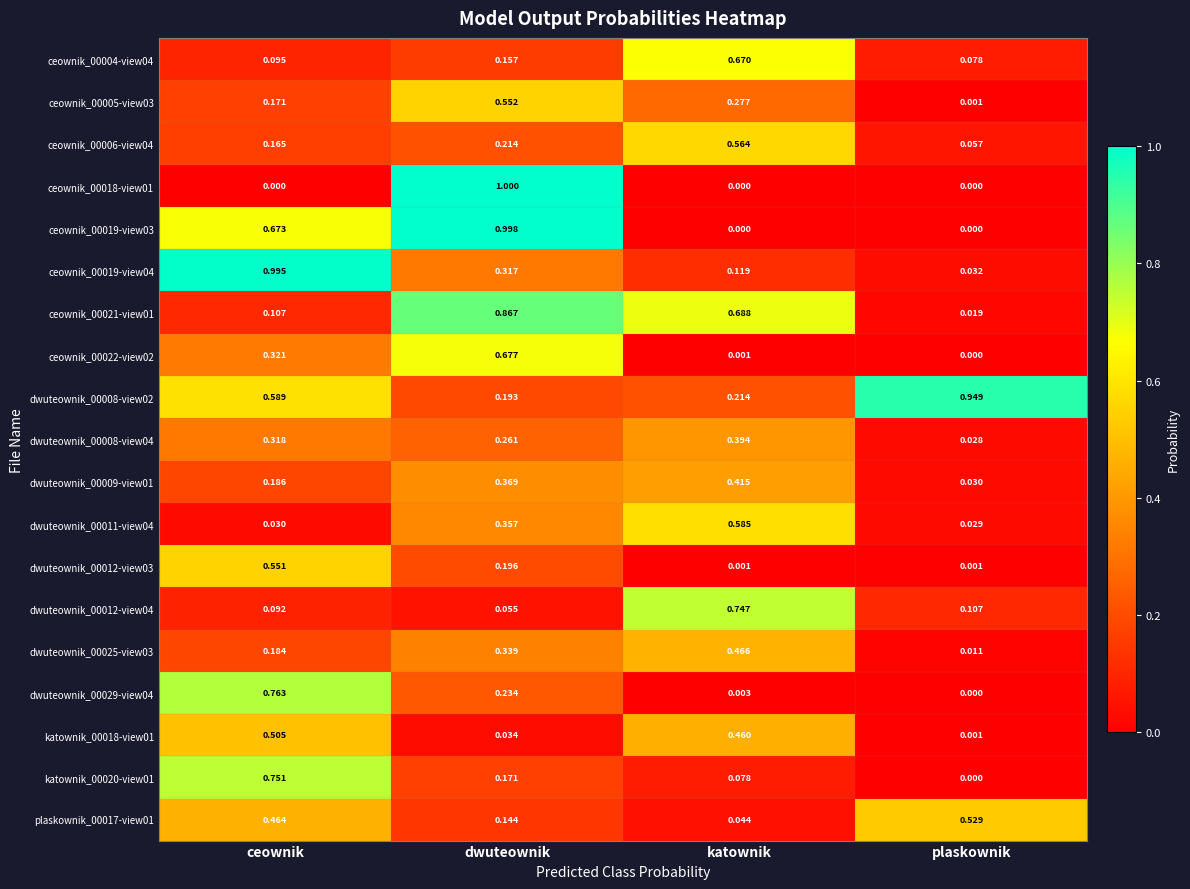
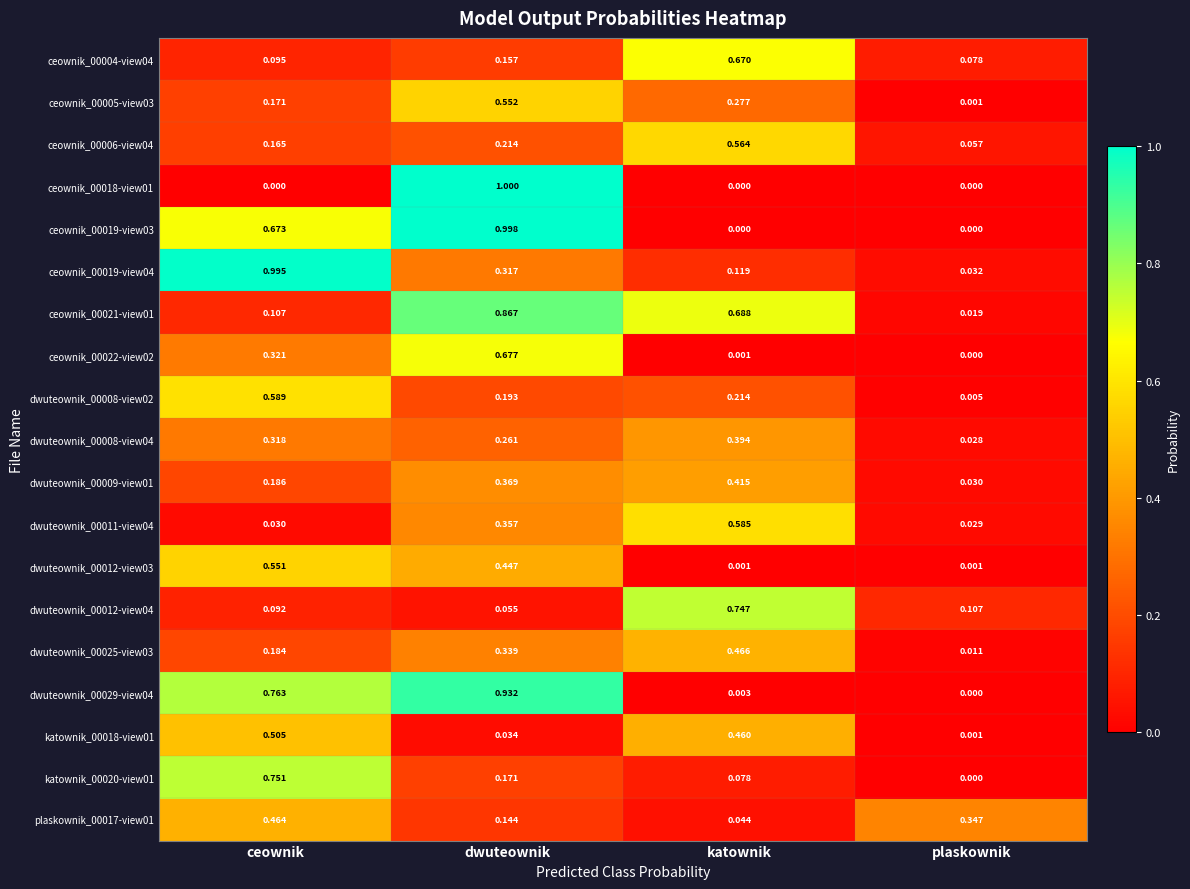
dwuteownik_00008-view02, plaskownik: 0.949 -> 0.005
dwuteownik_00012-view03, dwuteownik: 0.196 -> 0.447
dwuteownik_00029-view04, dwuteownik: 0.234 -> 0.932
plaskownik_00017-view01, plaskownik: 0.529 -> 0.347
